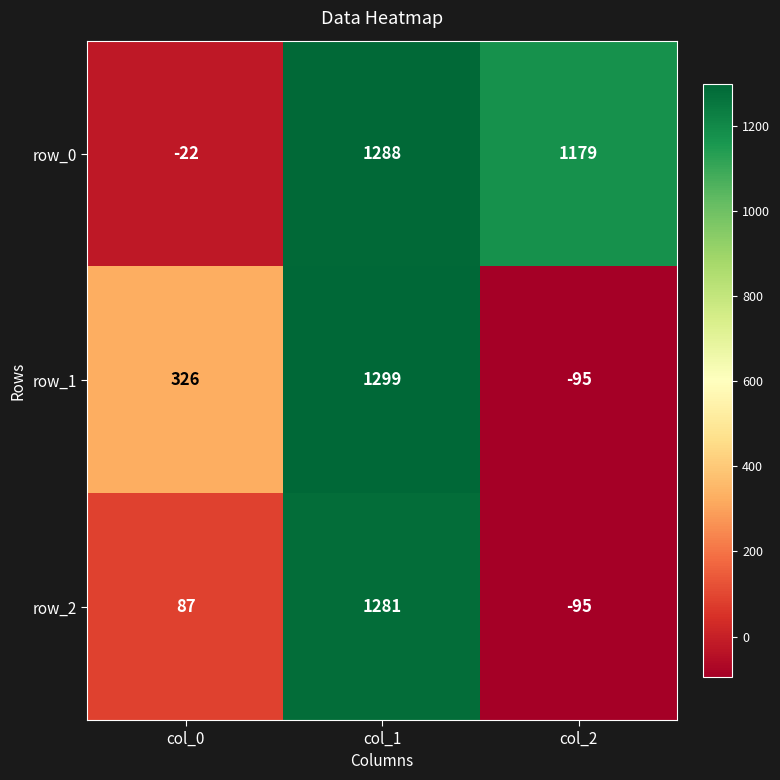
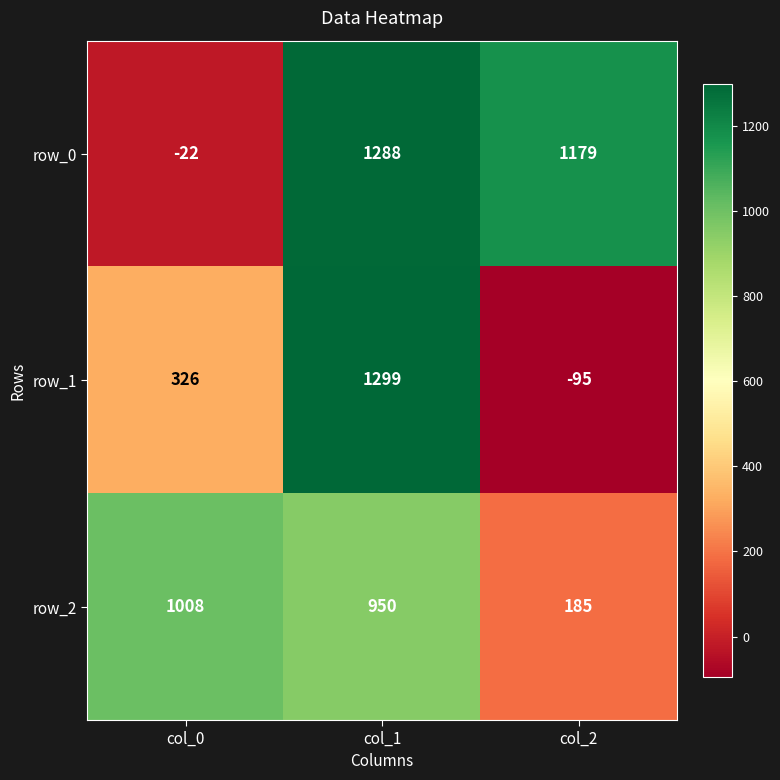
row_2, col_0: 87 -> 1008
row_2, col_1: 1281 -> 950
row_2, col_2: -95 -> 185
